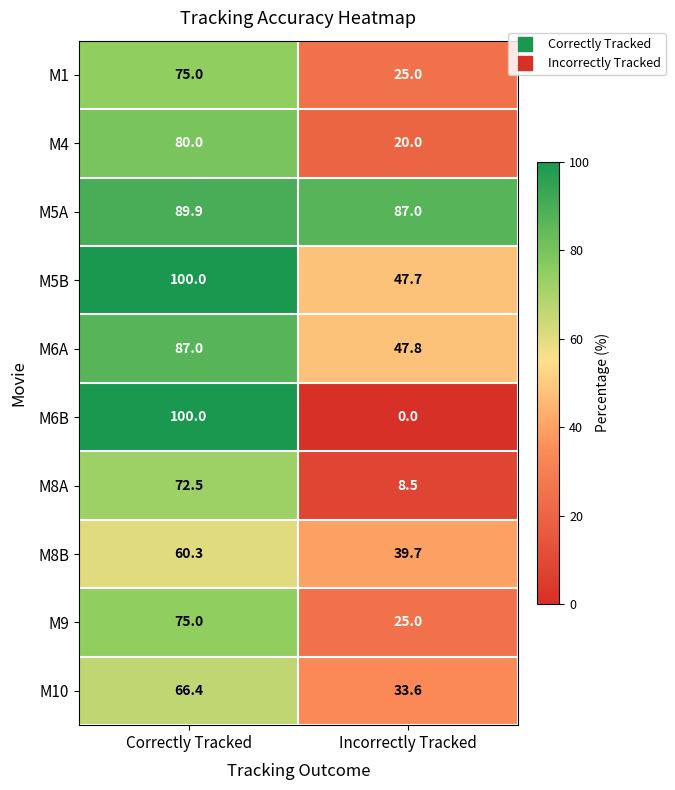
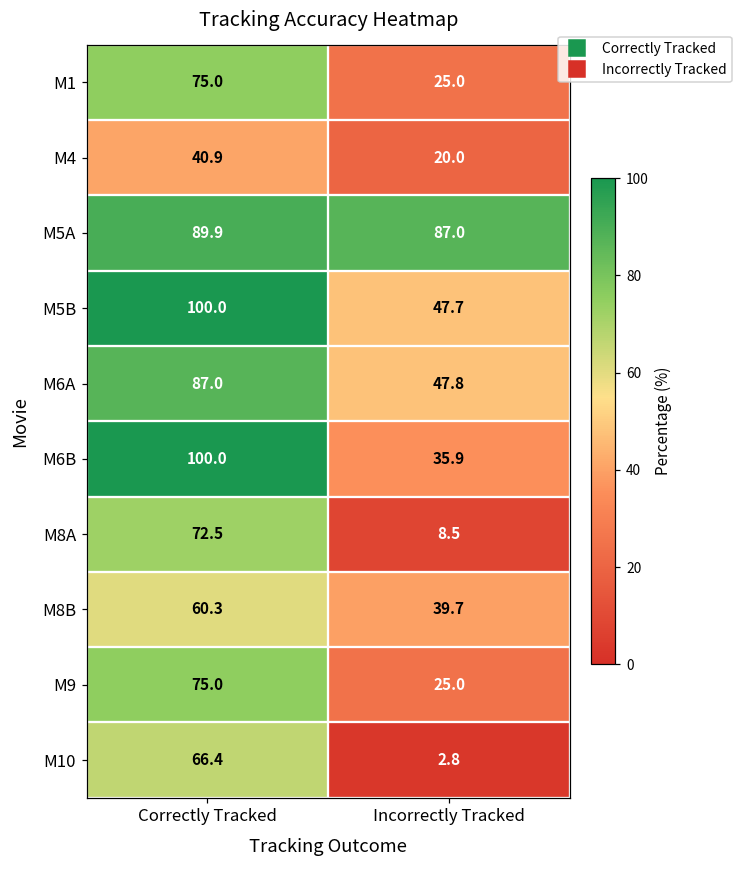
M4, Correctly Tracked: 80.0 -> 40.9
M6B, Incorrectly Tracked: 0.0 -> 35.9
M10, Incorrectly Tracked: 33.6 -> 2.8
